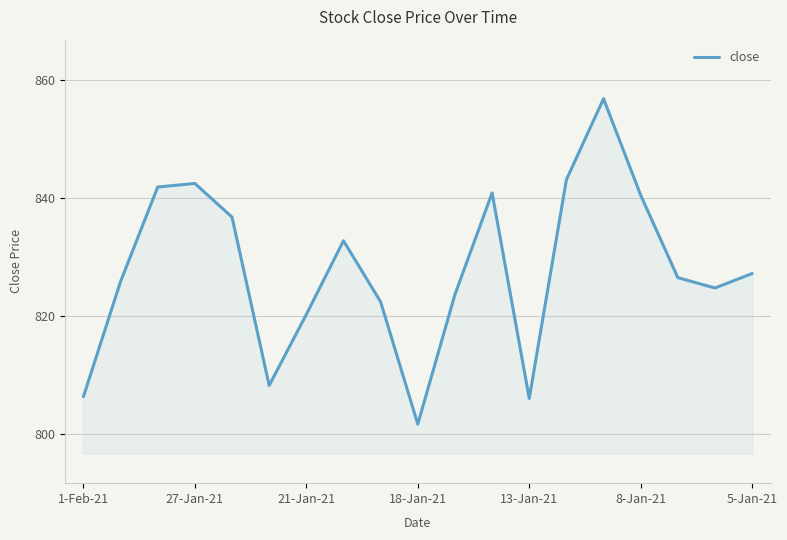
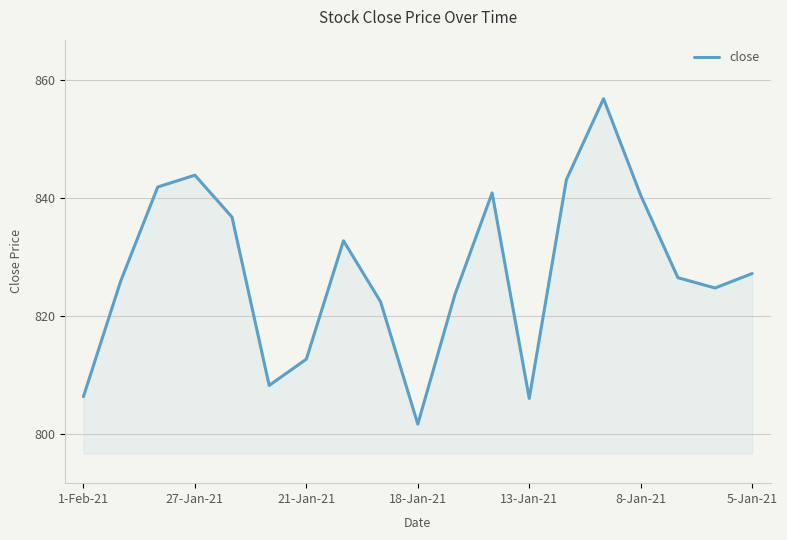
27-Jan-21: 843 -> 844
21-Jan-21: 820 -> 813
